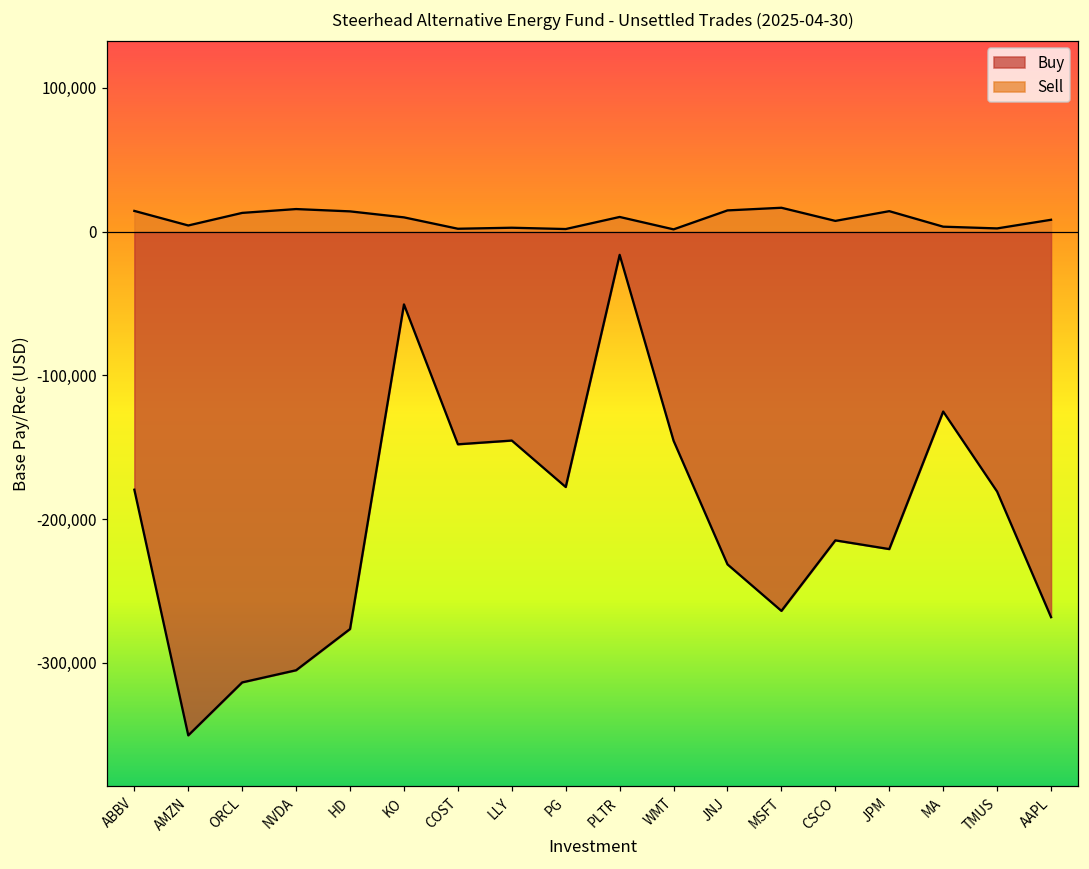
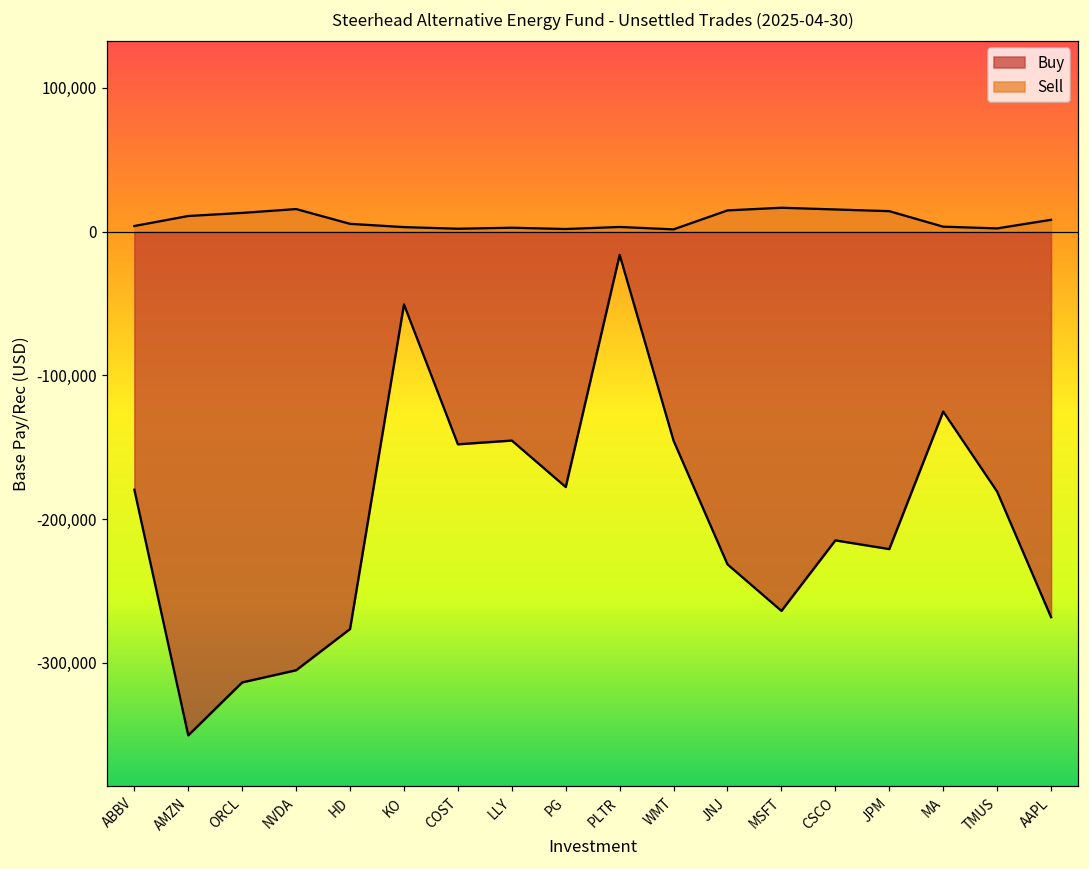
Sell, ABBV: 14,000 -> 4,000
Sell, AMZN: 4,000 -> 11,000
Sell, HD: 14,000 -> 5,000
Sell, KO: 10,000 -> 3,000
Sell, PLTR: 10,000 -> 3,000
Sell, CSCO: 7,000 -> 15,000
